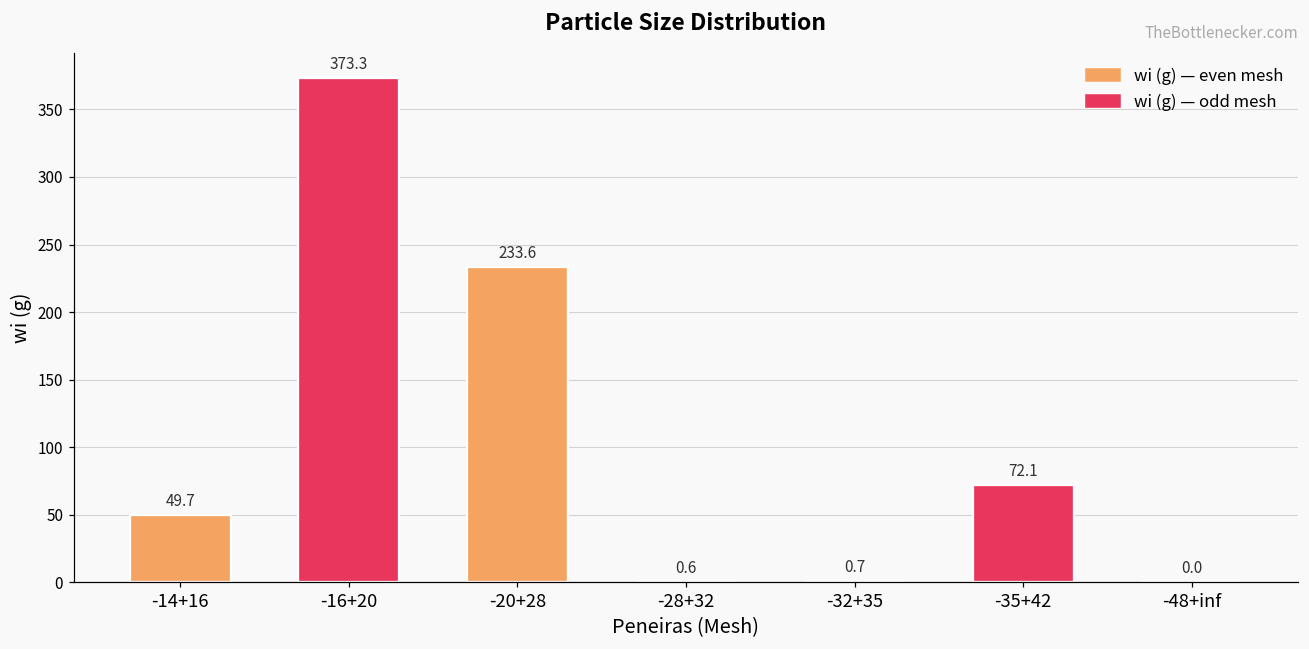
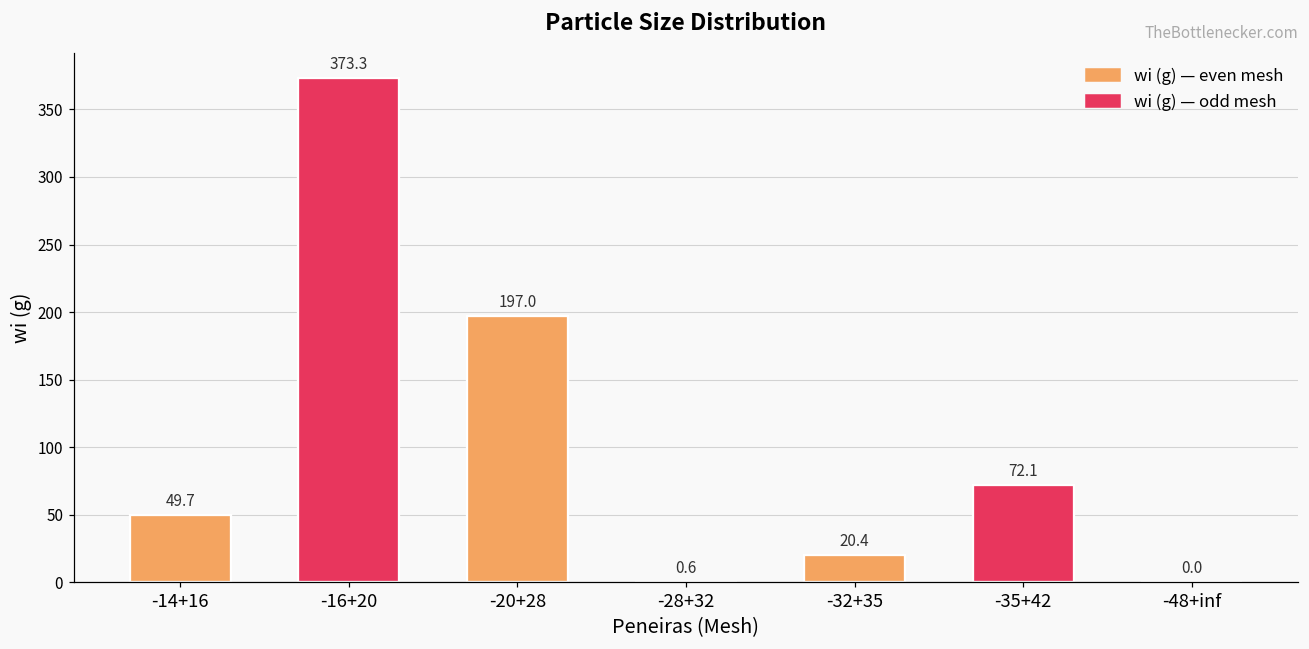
-20+28: 233.6 -> 197.0
-32+35: 0.7 -> 20.4
